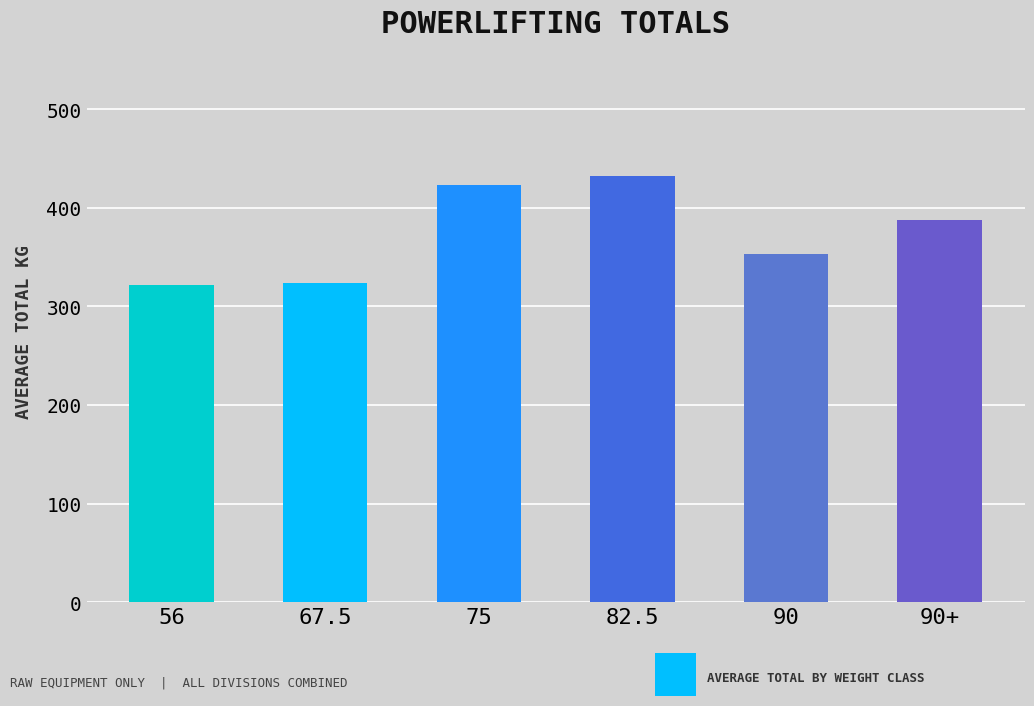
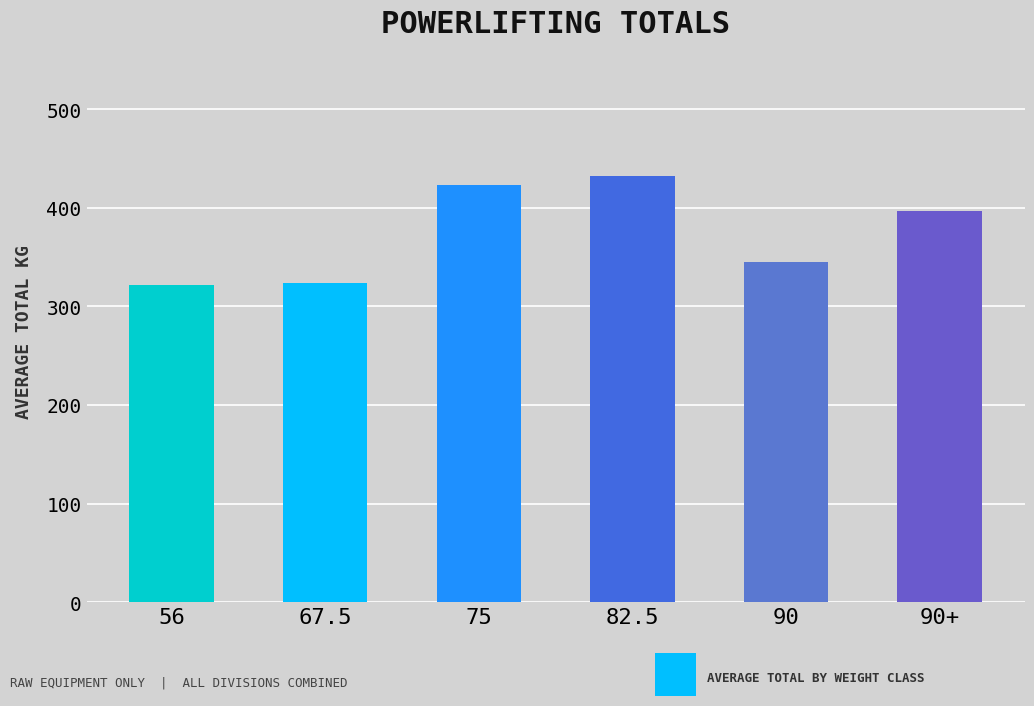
90: 354 -> 345
90+: 390 -> 400
